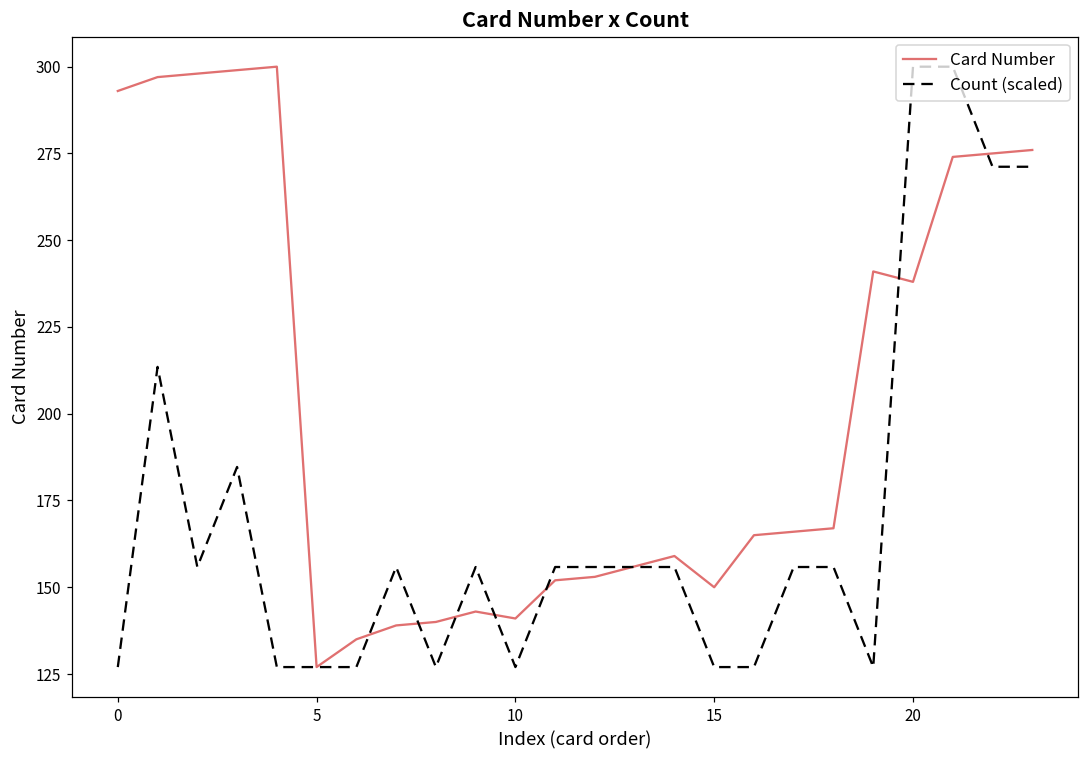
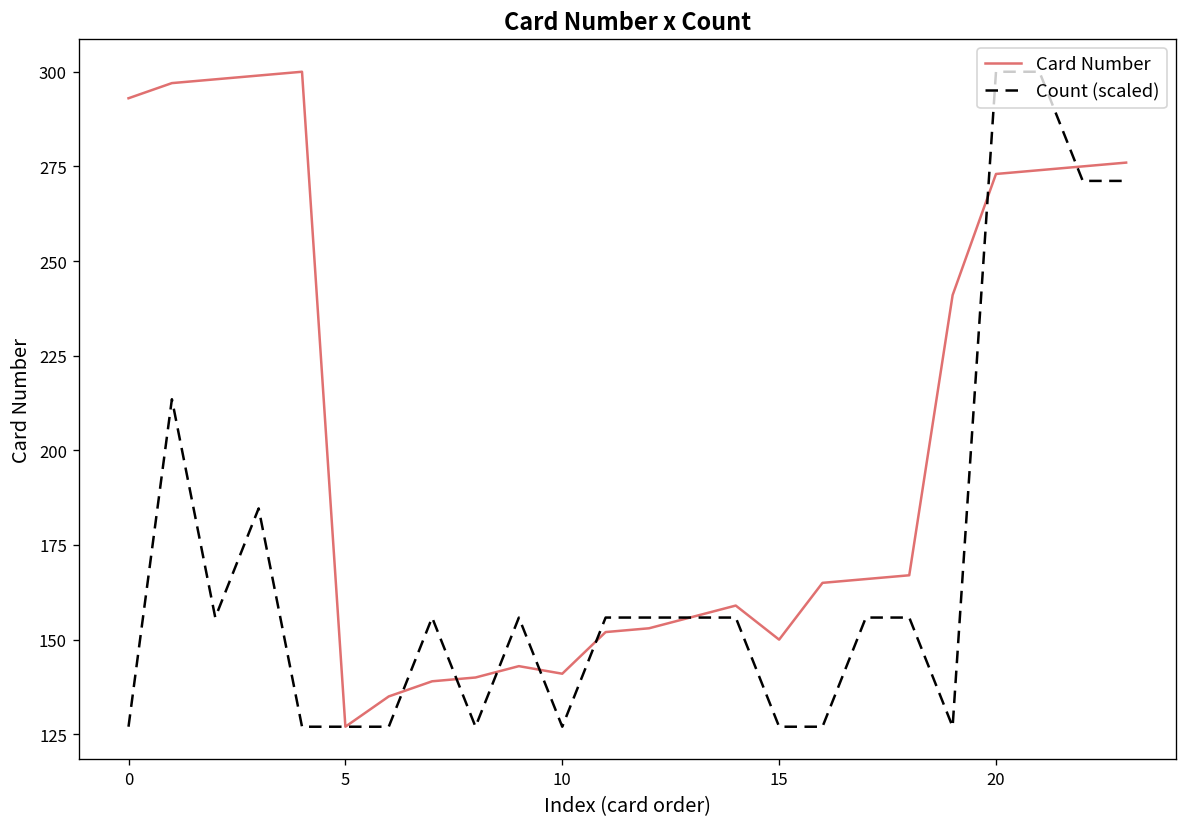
Card Number, 20: 238 -> 273
